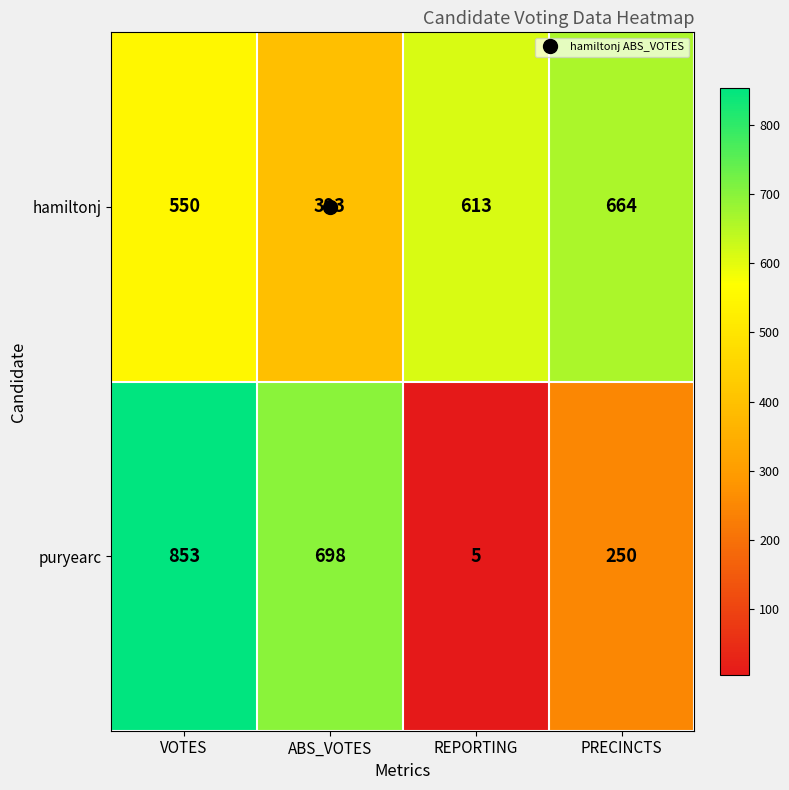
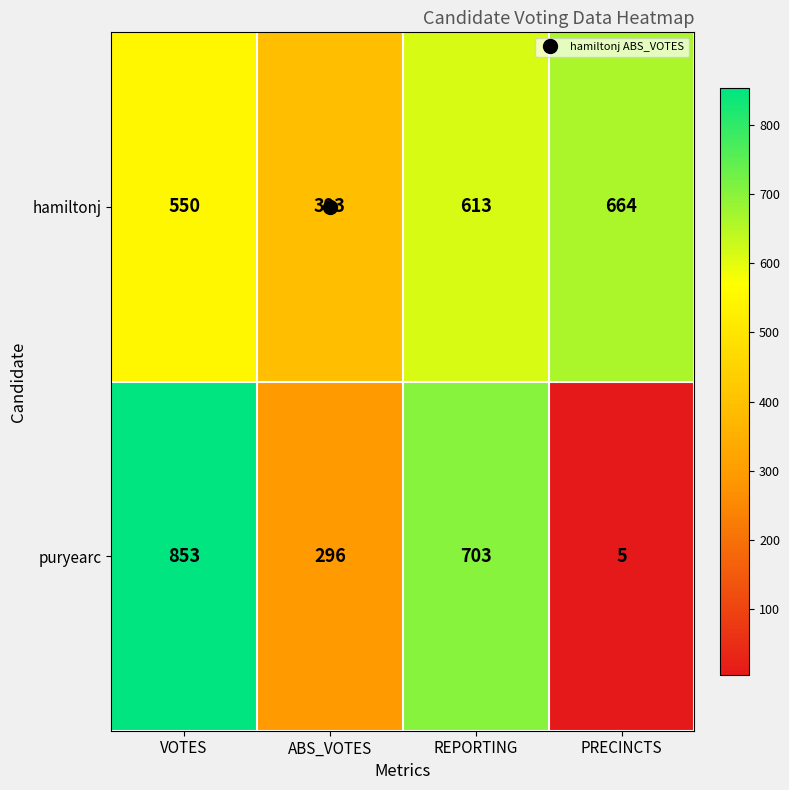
puryearc, ABS_VOTES: 698 -> 296
puryearc, REPORTING: 5 -> 703
puryearc, PRECINCTS: 250 -> 5
